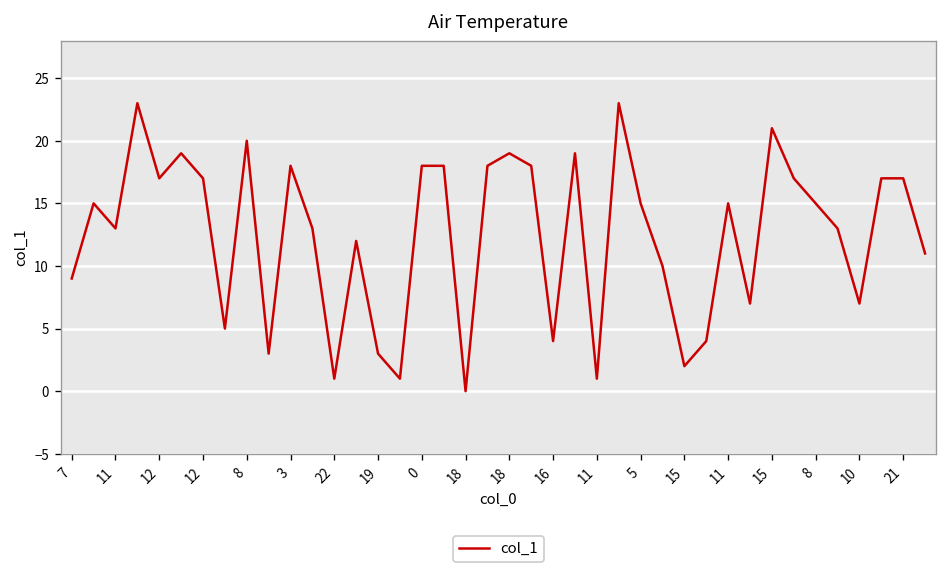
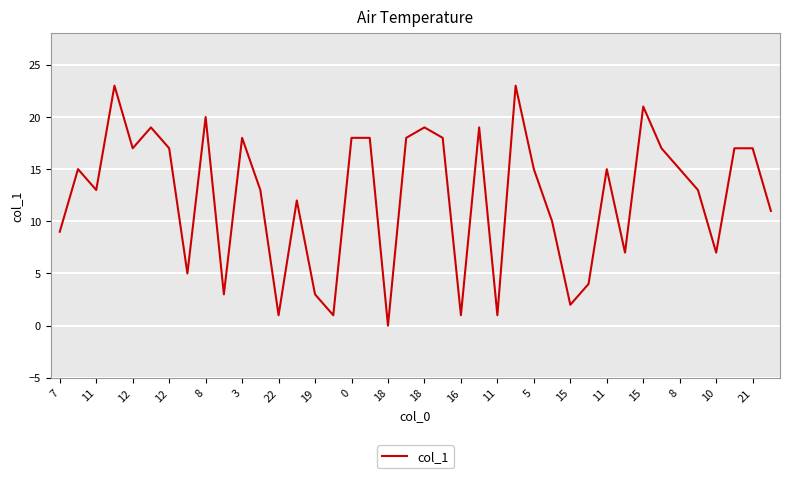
16: 4 -> 1
